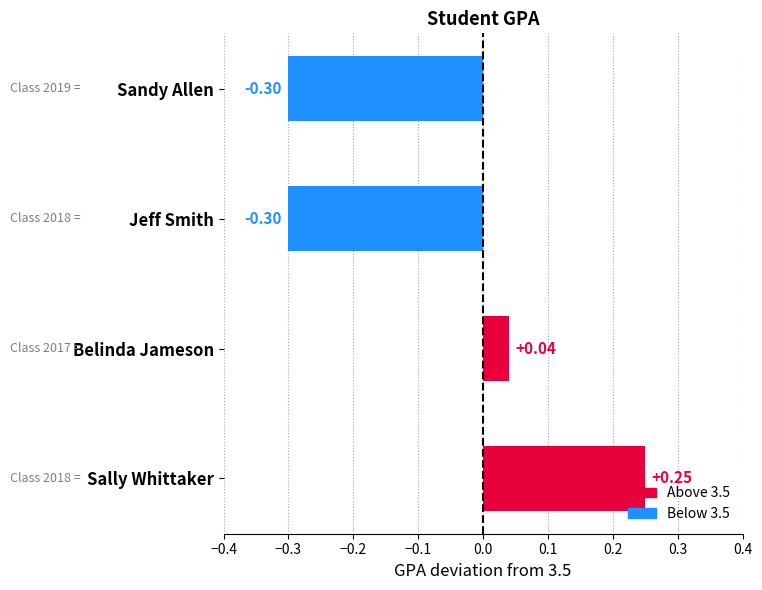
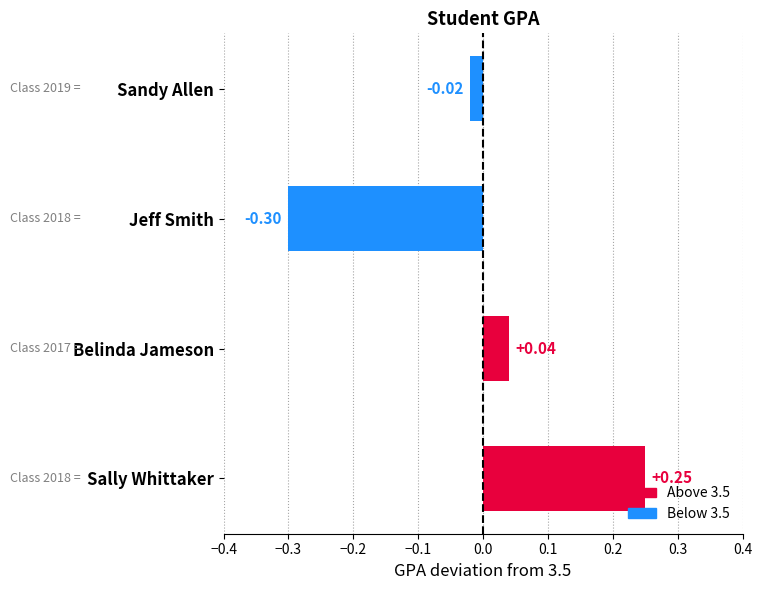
Sandy Allen: -0.30 -> -0.02
